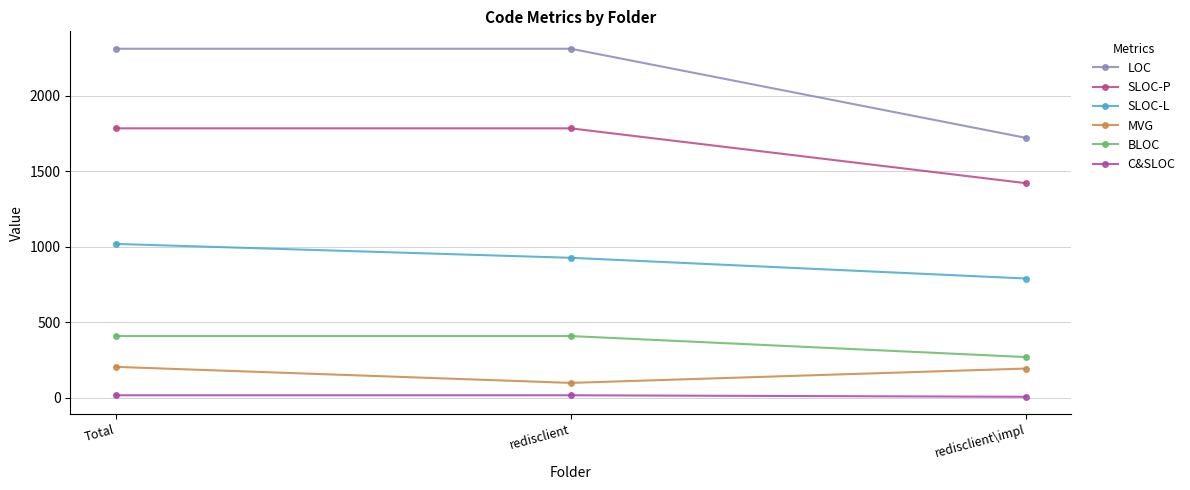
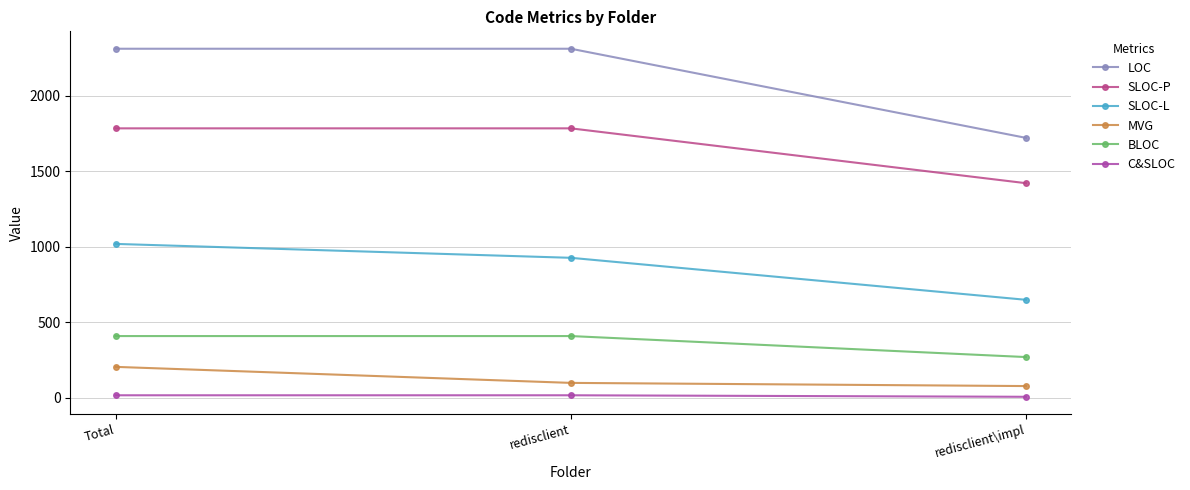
SLOC-L, redisclient\impl: 790 -> 650
MVG, redisclient\impl: 200 -> 80
